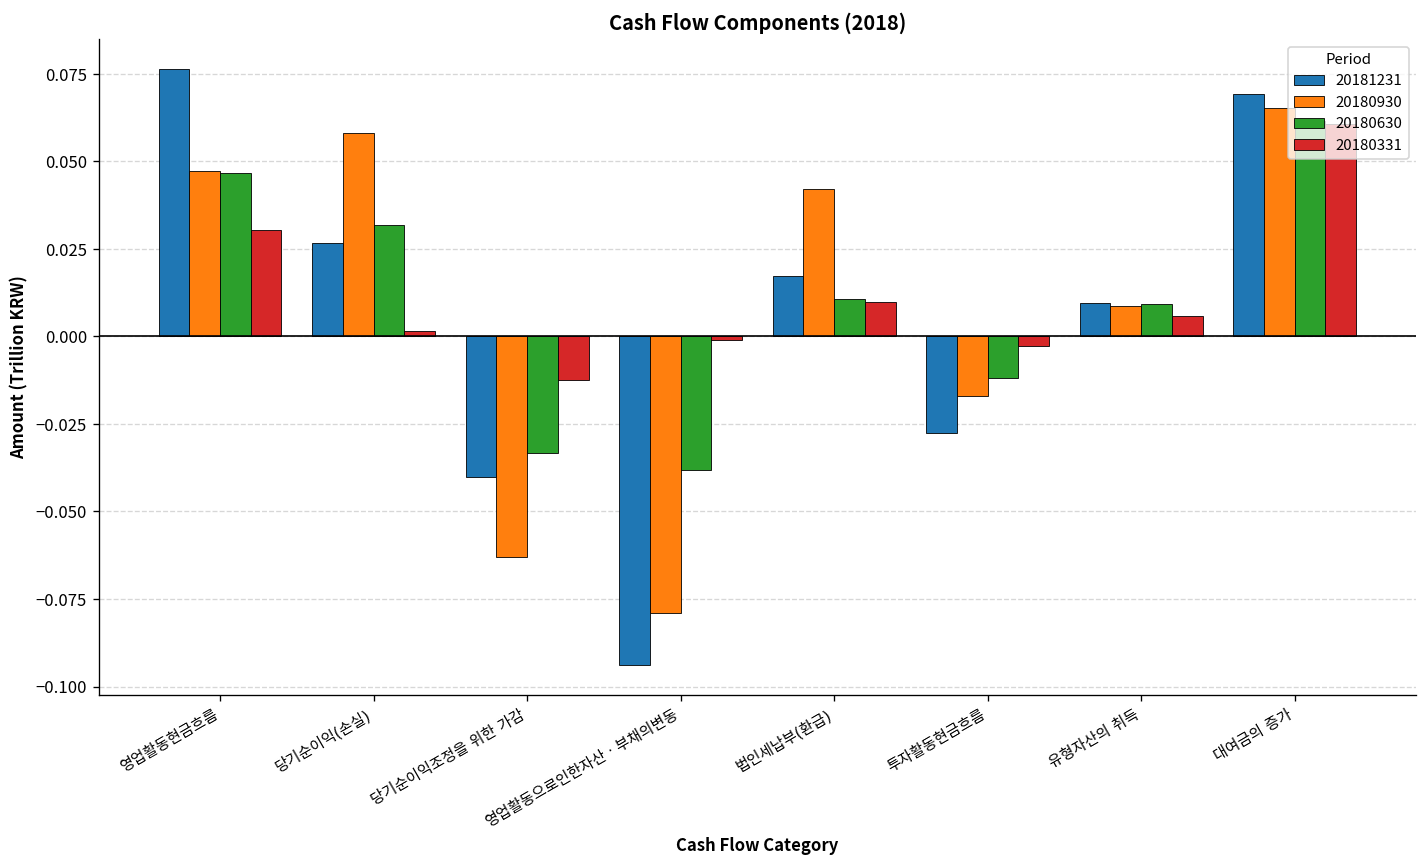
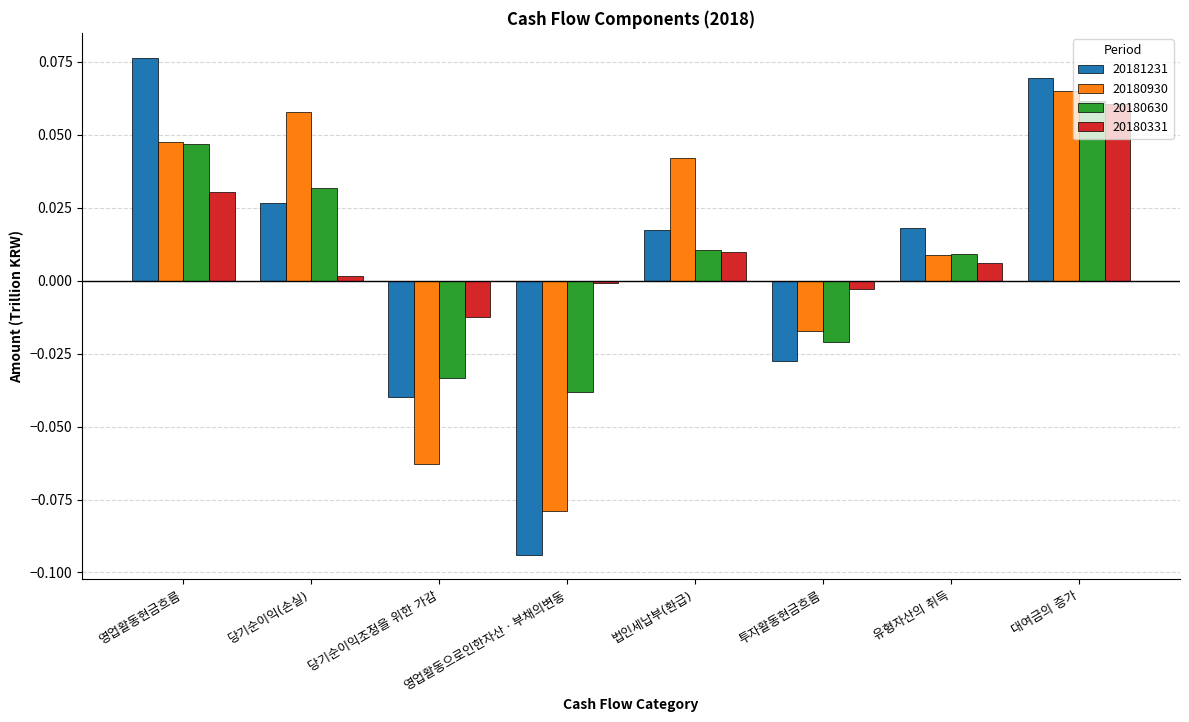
20180630, 투자활동현금흐름: -0.012 -> -0.021
20181231, 유형자산의 취득: 0.010 -> 0.018
